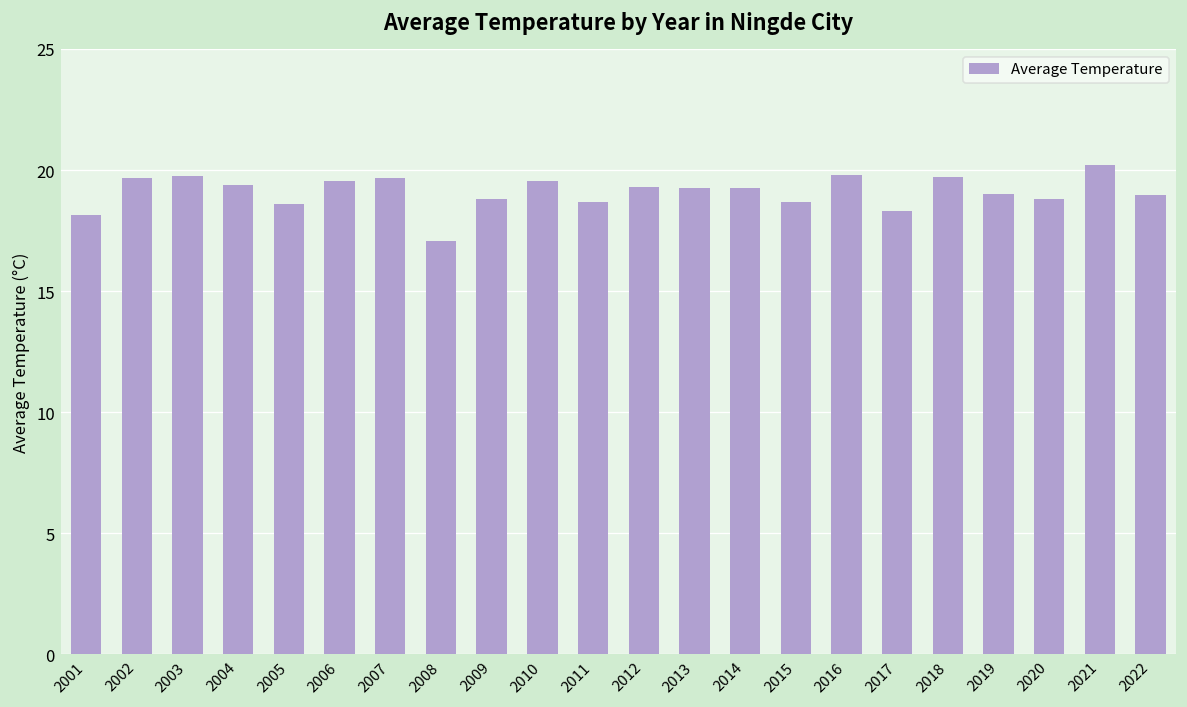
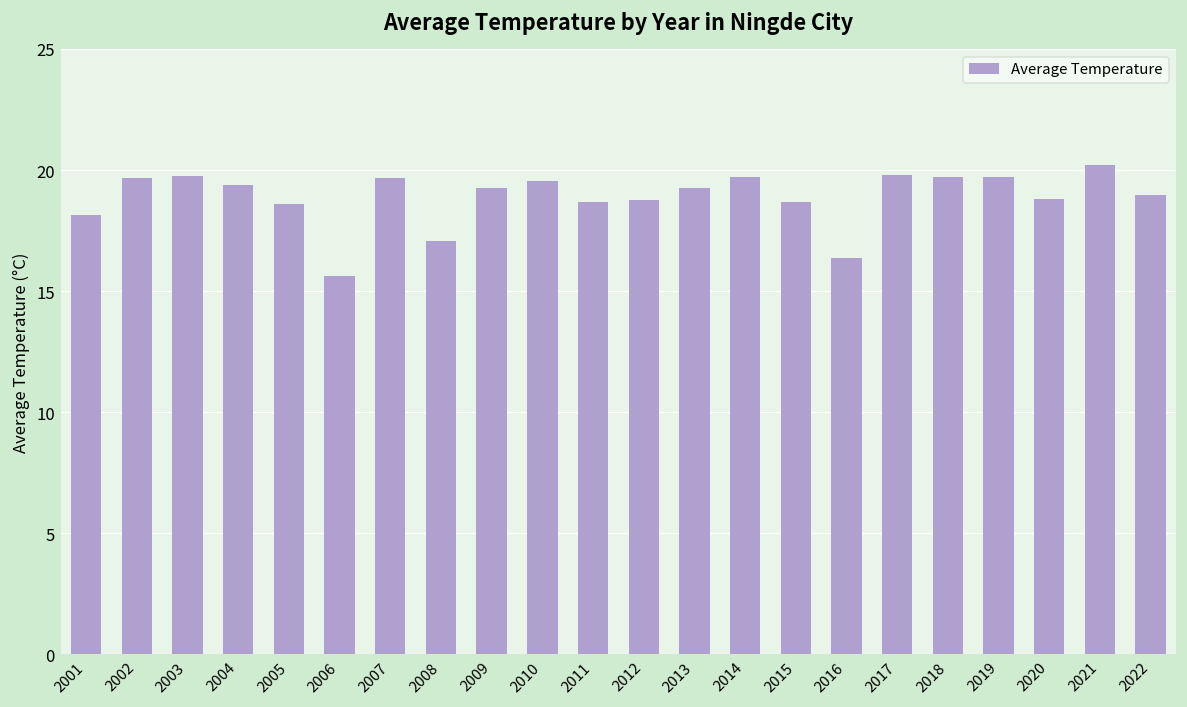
2006: 19.5 -> 15.6
2009: 18.8 -> 19.3
2012: 19.3 -> 18.7
2014: 19.3 -> 19.7
2016: 19.8 -> 16.4
2017: 18.3 -> 19.8
2019: 19.0 -> 19.7
